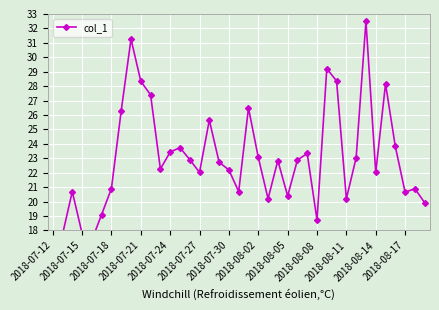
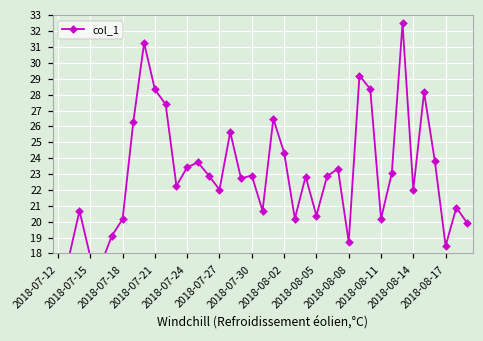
2018-07-18: 20.9 -> 20.2
2018-07-30: 22.2 -> 22.9
2018-08-02: 23.1 -> 24.4
2018-08-17: 20.6 -> 18.5
